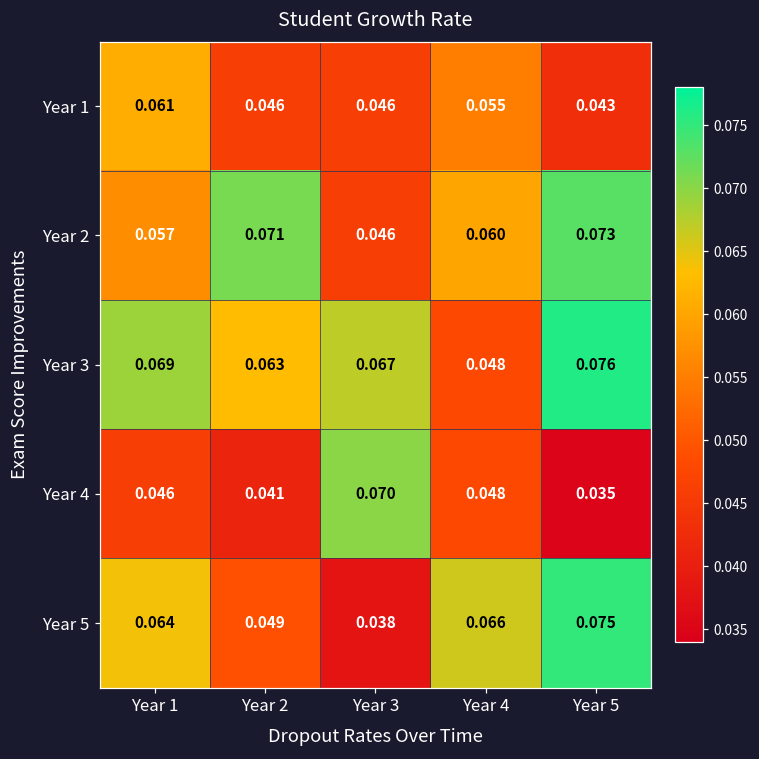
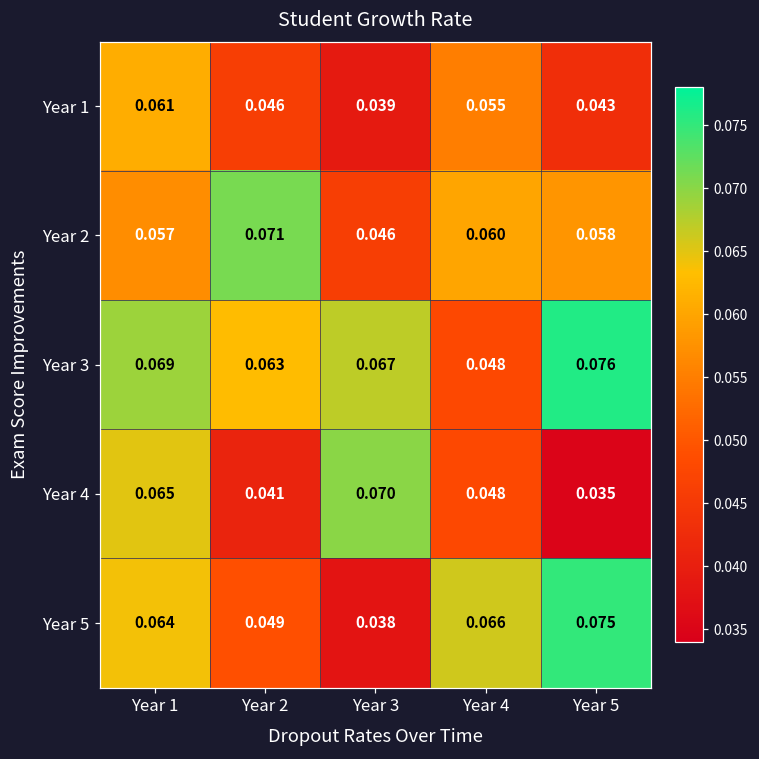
Year 1, Year 3: 0.046 -> 0.039
Year 2, Year 5: 0.073 -> 0.058
Year 4, Year 1: 0.046 -> 0.065
